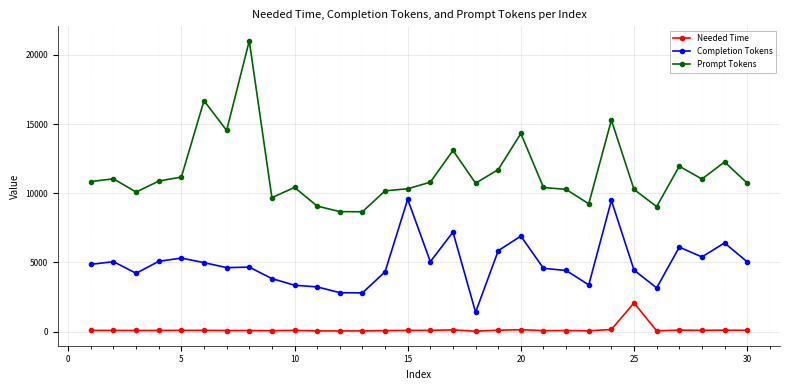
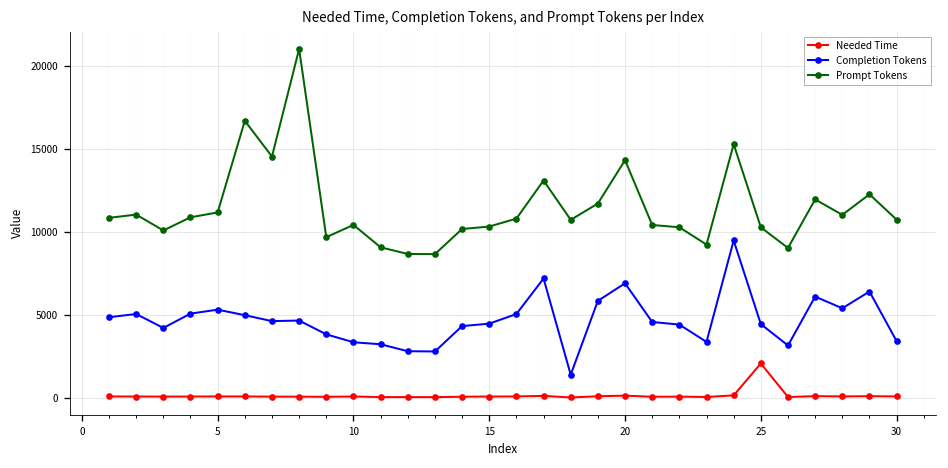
Completion Tokens, 15: 9600 -> 4500
Completion Tokens, 30: 5000 -> 3400
